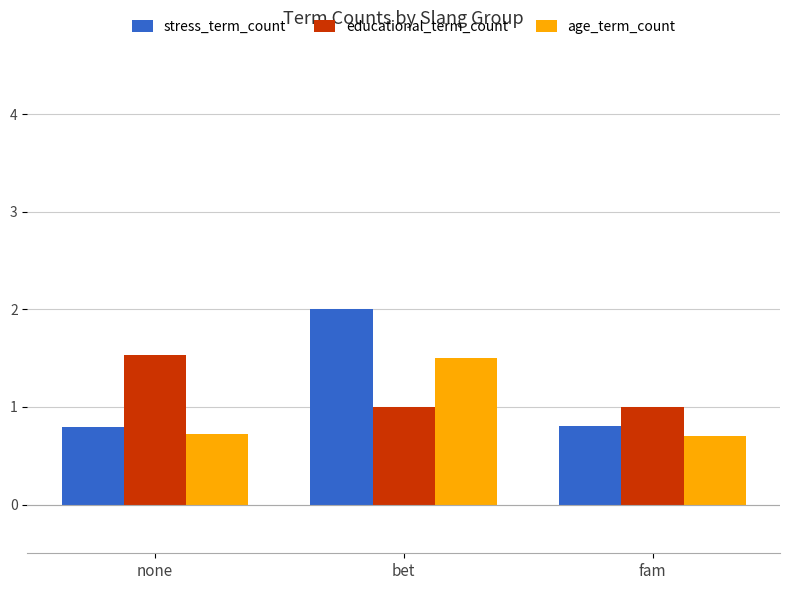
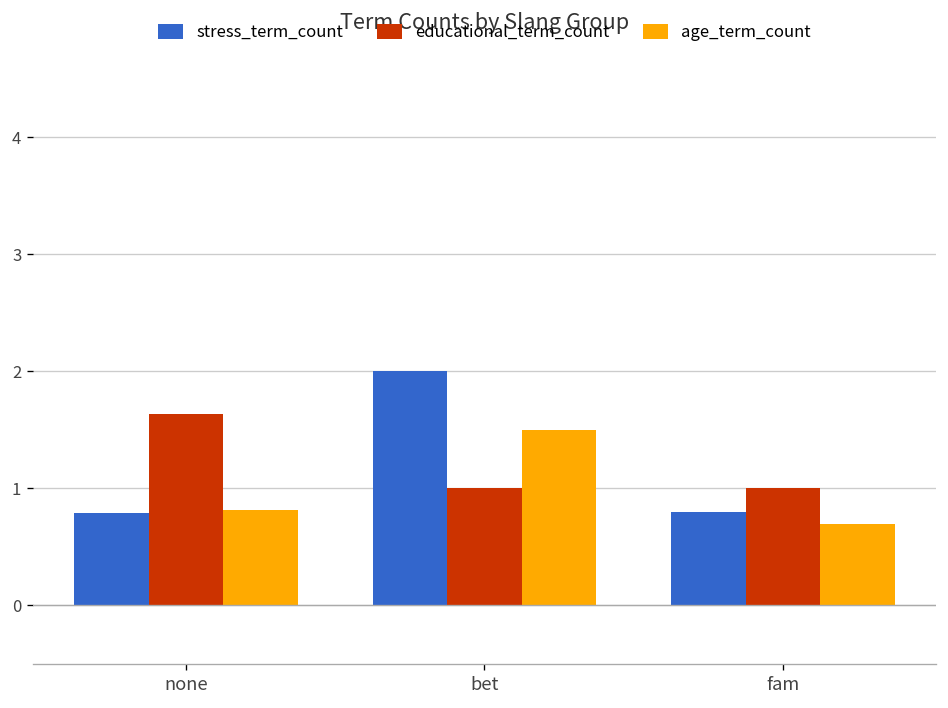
educational_term_count, none: 1.5 -> 1.6
age_term_count, none: 0.7 -> 0.8
